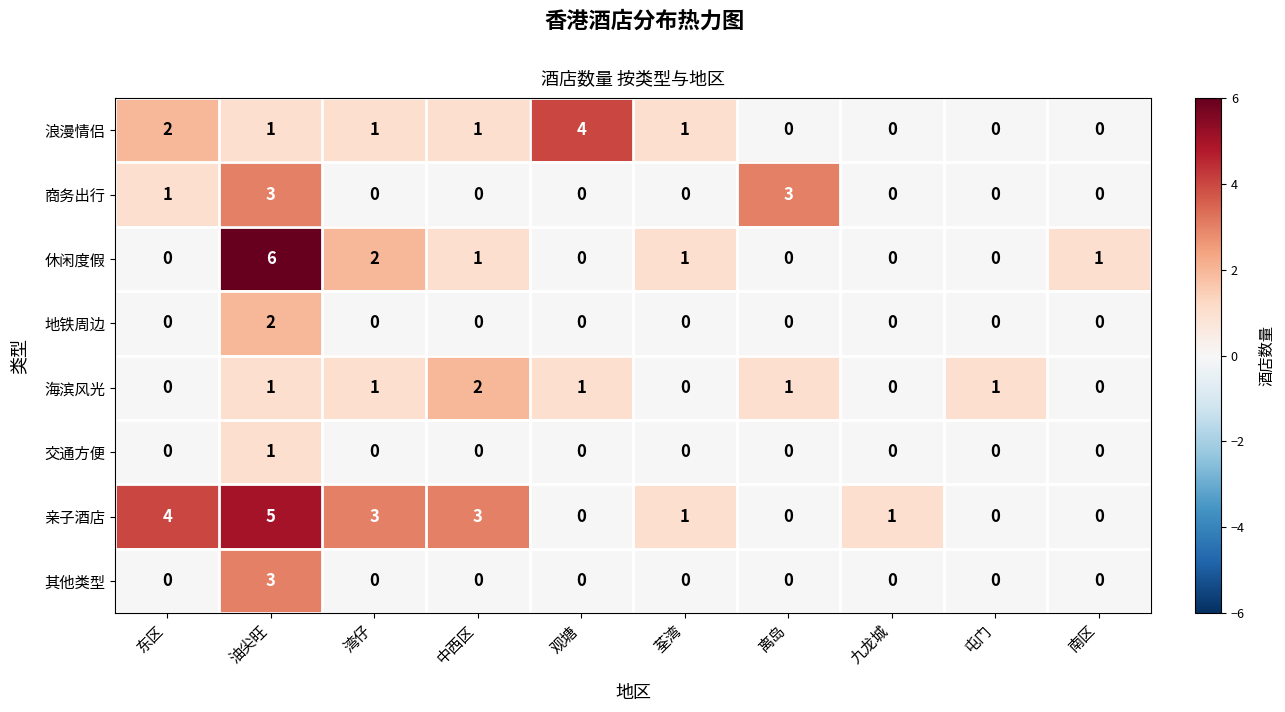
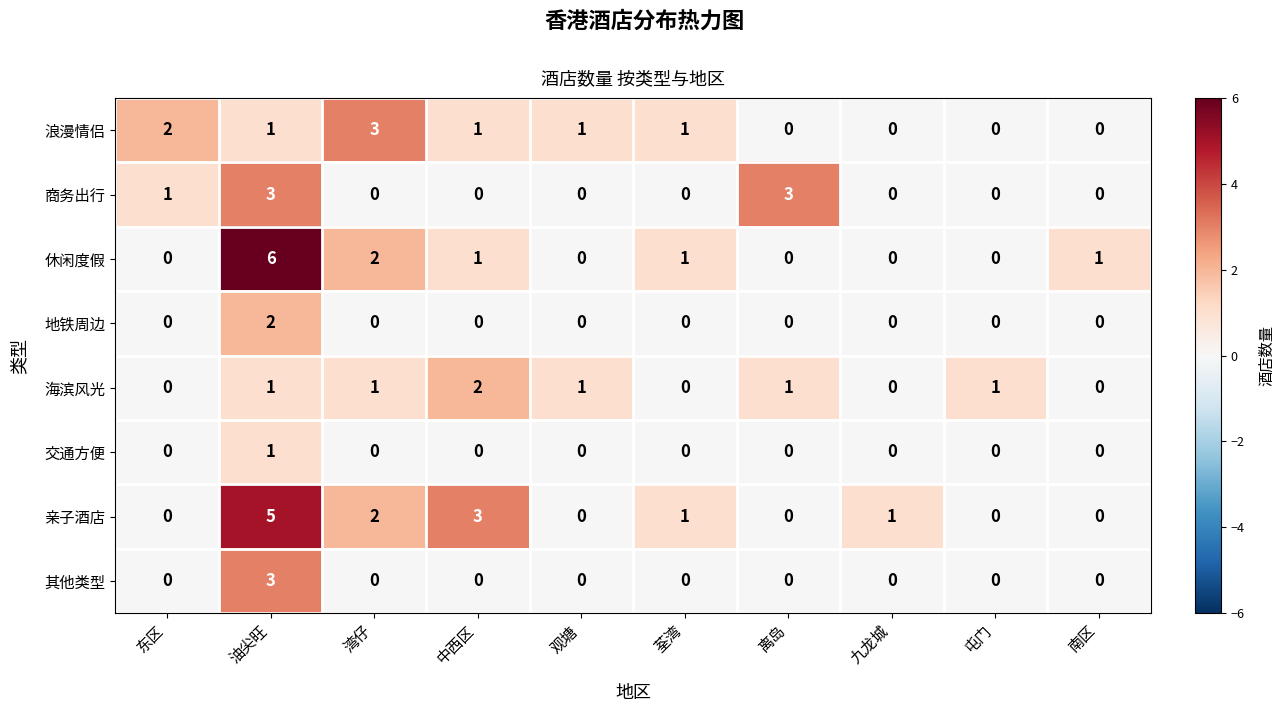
浪漫情侣, 湾仔: 1 -> 3
浪漫情侣, 观塘: 4 -> 1
亲子酒店, 东区: 4 -> 0
亲子酒店, 湾仔: 3 -> 2
